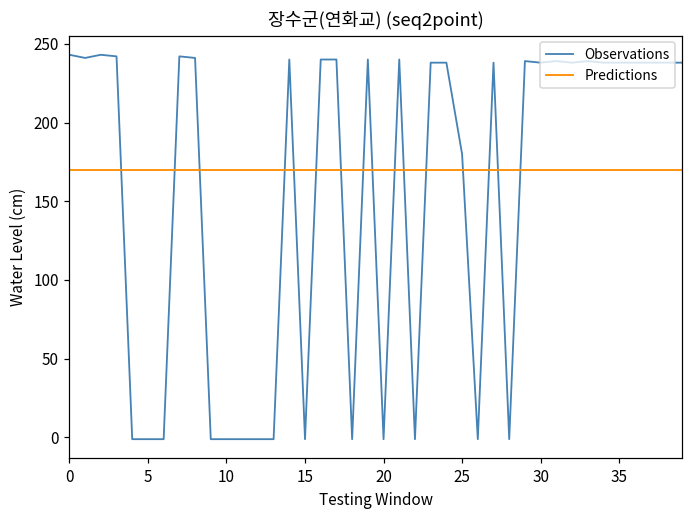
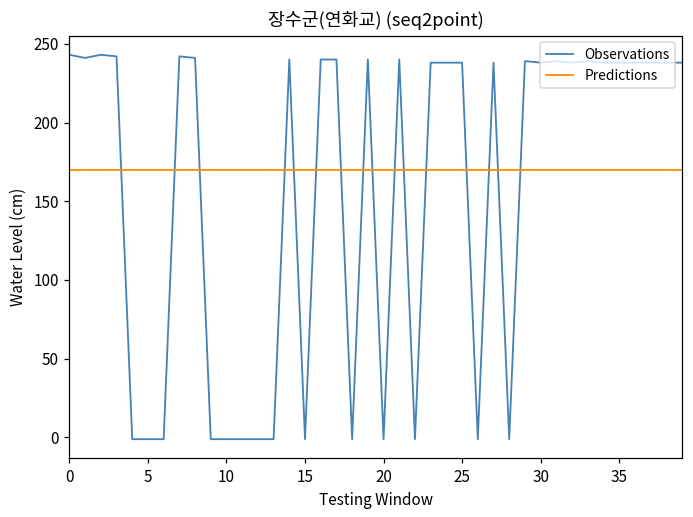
Observations, 25: 180 -> 238
